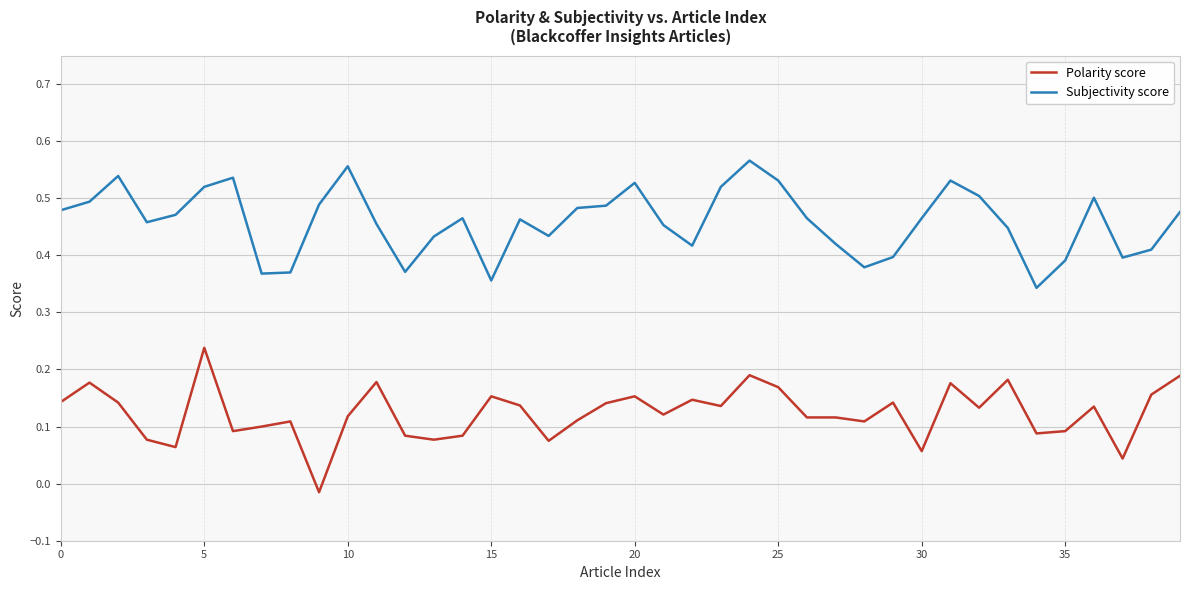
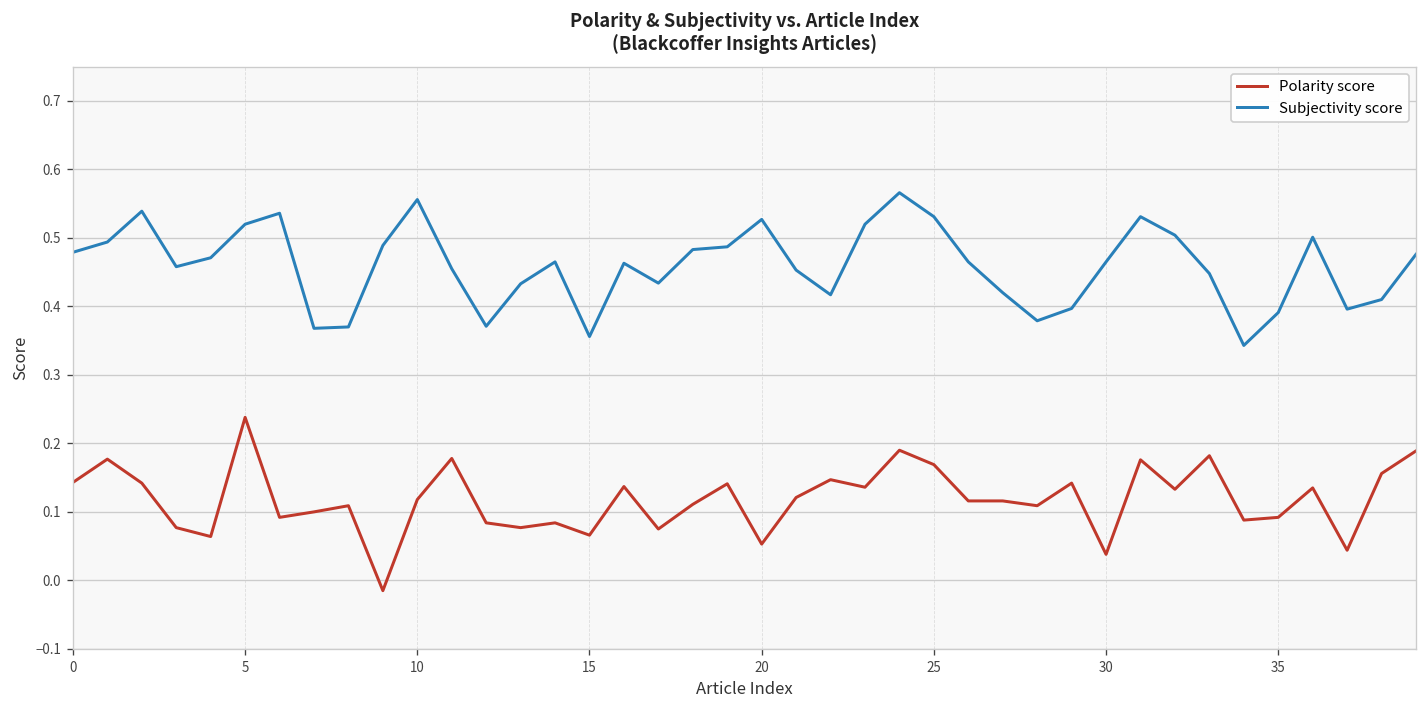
Polarity score, 15: 0.15 -> 0.07
Polarity score, 20: 0.15 -> 0.05
Polarity score, 30: 0.06 -> 0.04
